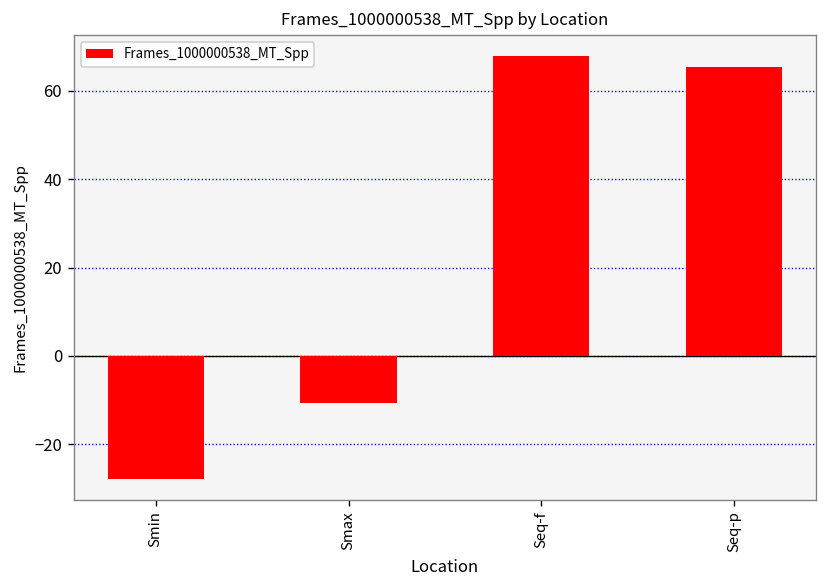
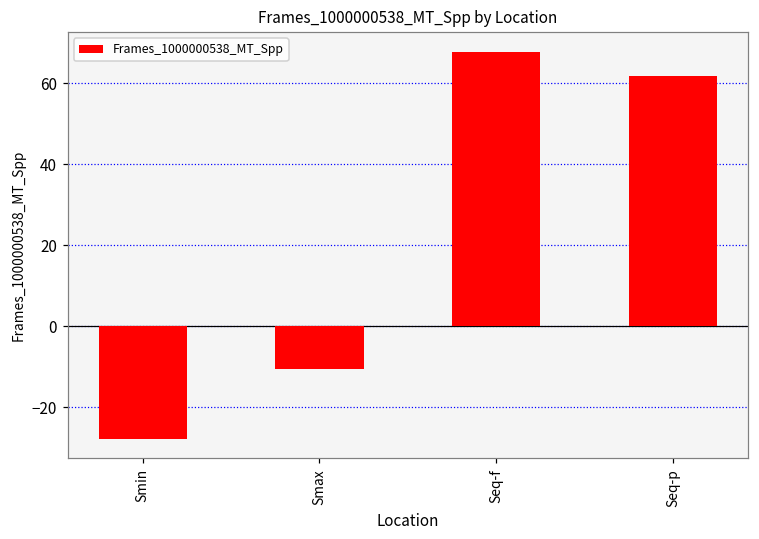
Seq-p: 65 -> 62
